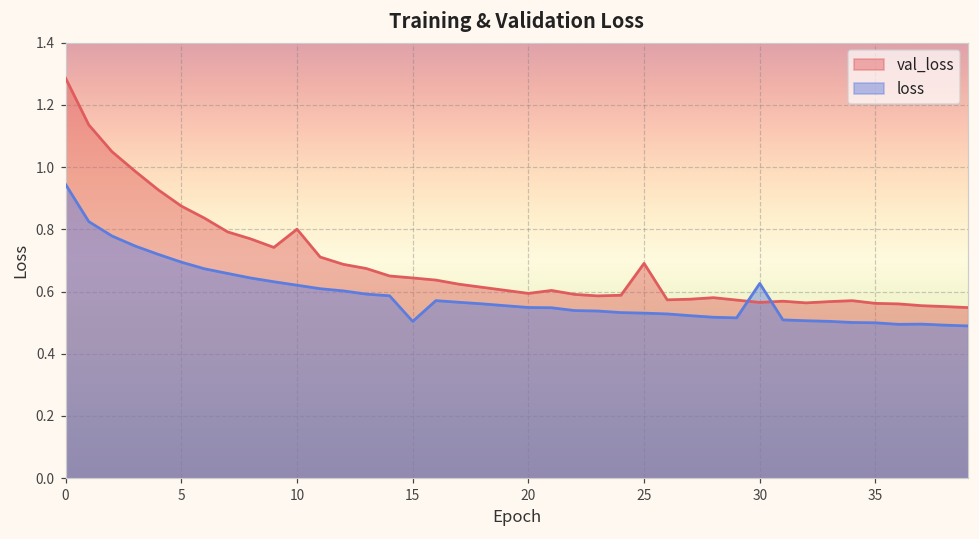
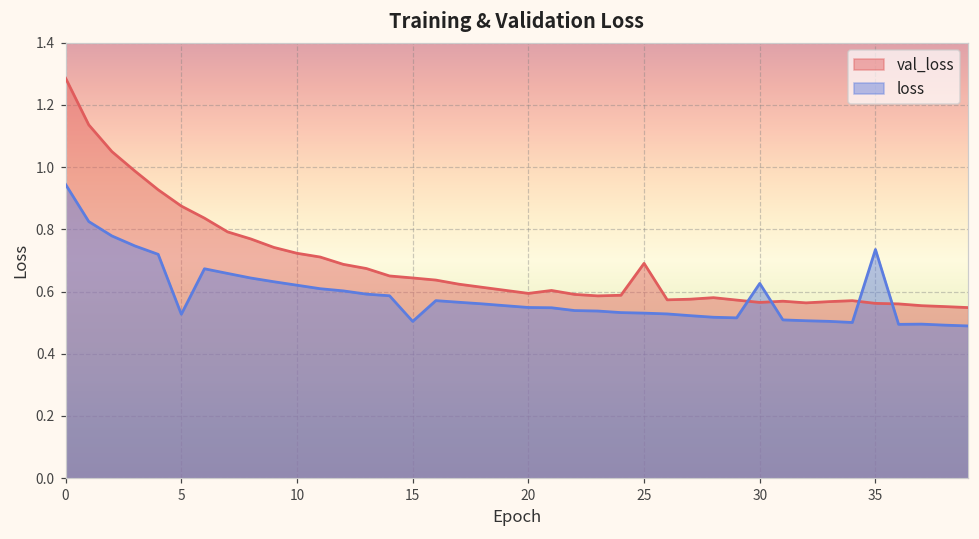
loss, 5: 0.69 -> 0.53
val_loss, 10: 0.80 -> 0.72
loss, 35: 0.50 -> 0.74
